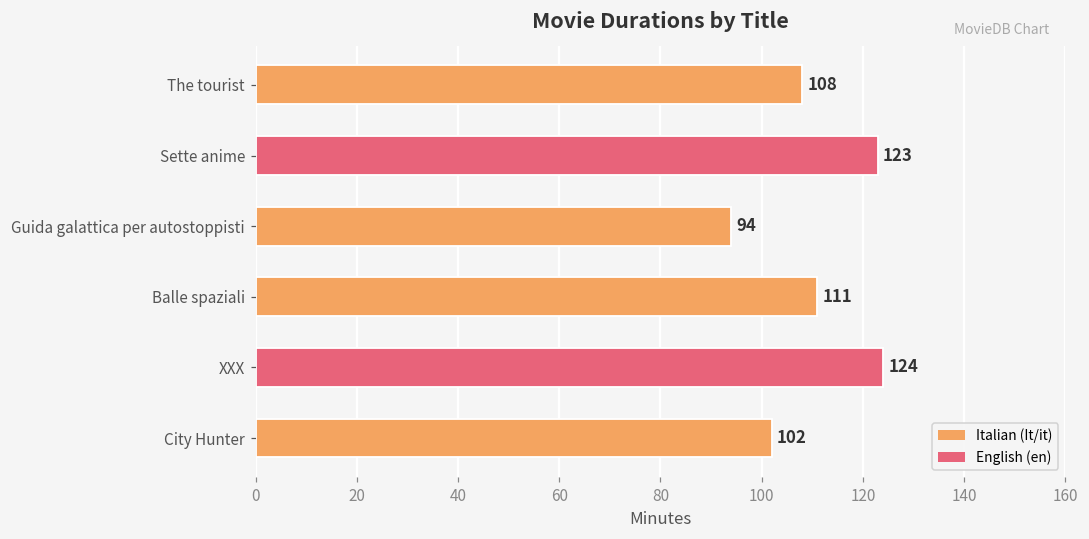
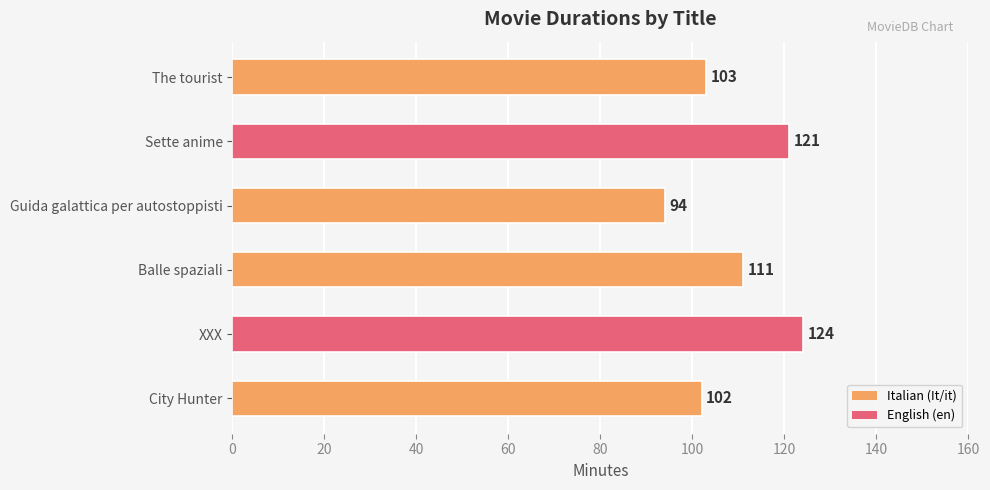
The tourist: 108 -> 103
Sette anime: 123 -> 121
